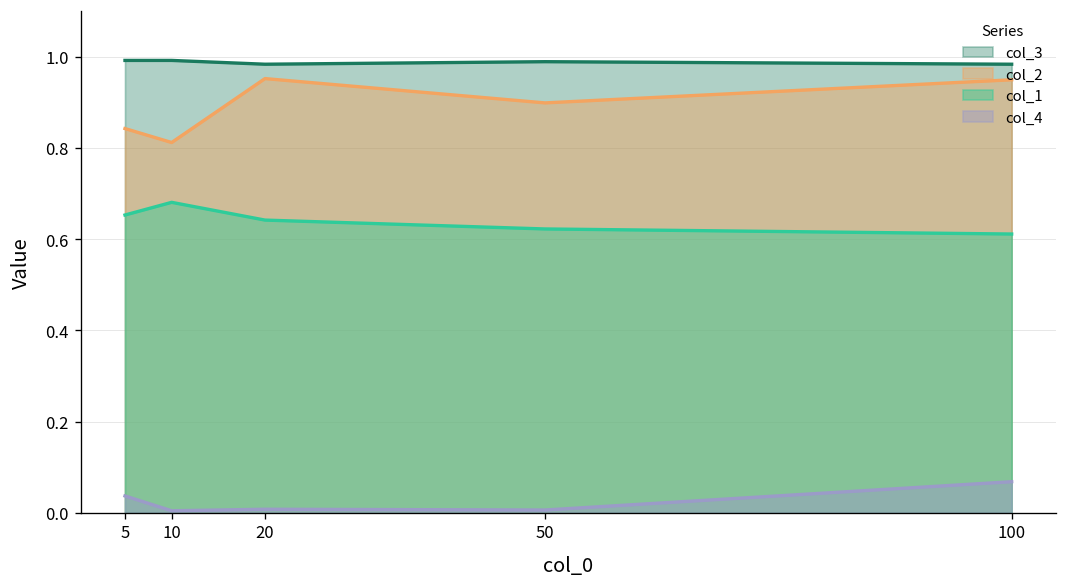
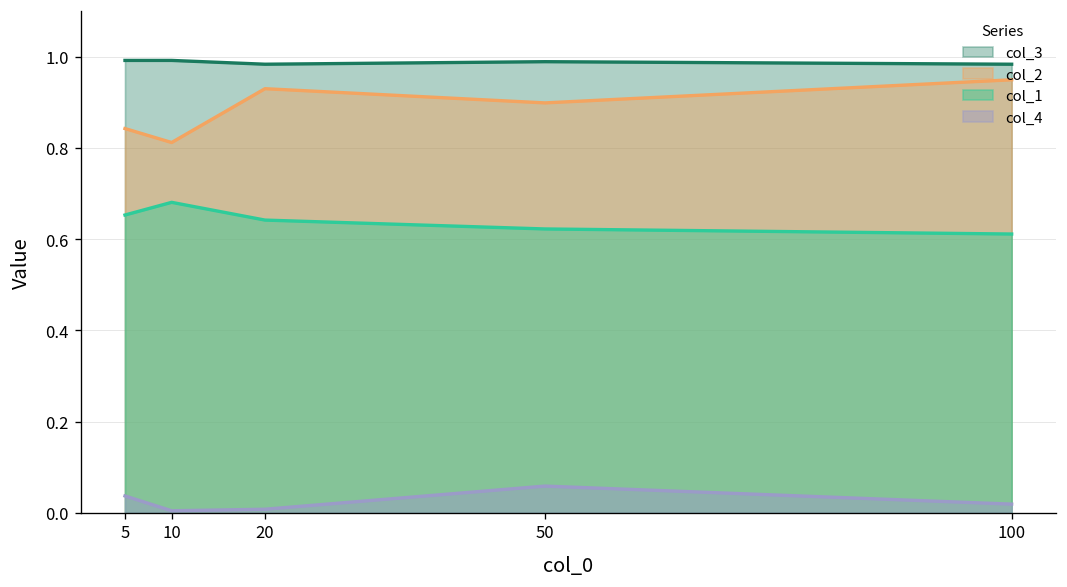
col_2, 20: 0.95 -> 0.93
col_4, 50: 0.01 -> 0.06
col_4, 100: 0.07 -> 0.02
